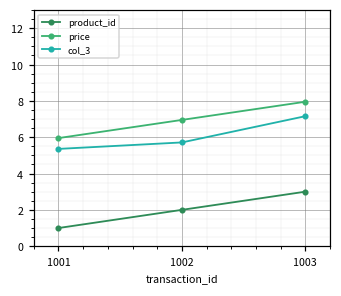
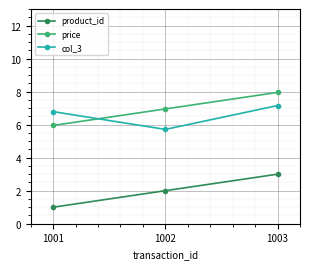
col_3, 1001: 5.4 -> 6.8
